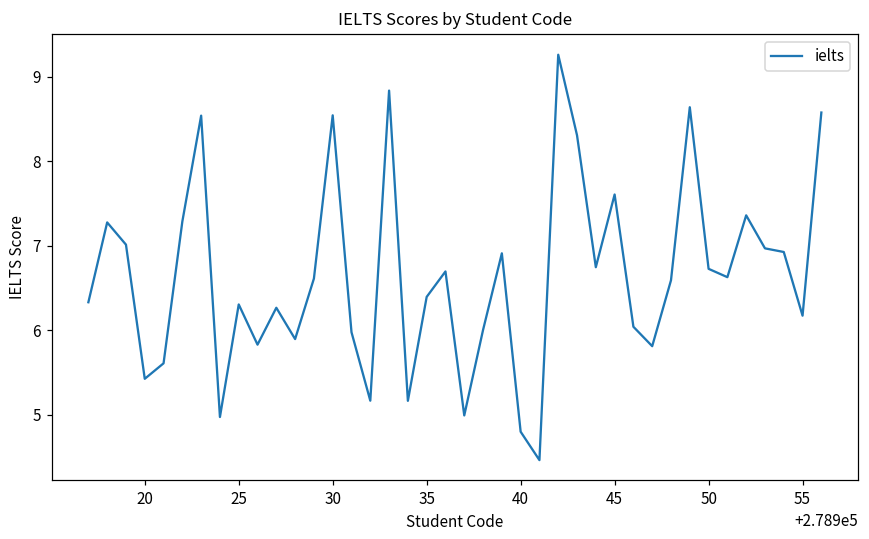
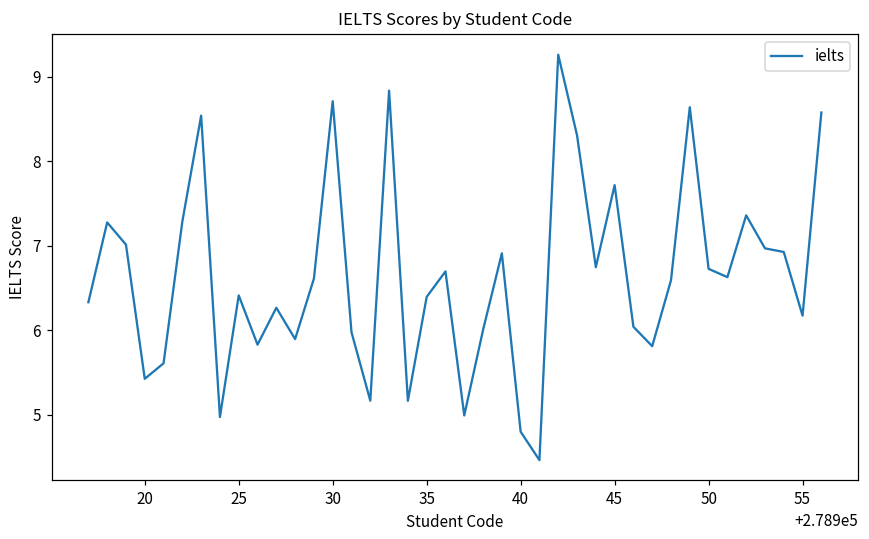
25: 6.3 -> 6.4
30: 8.5 -> 8.7
45: 7.6 -> 7.7
